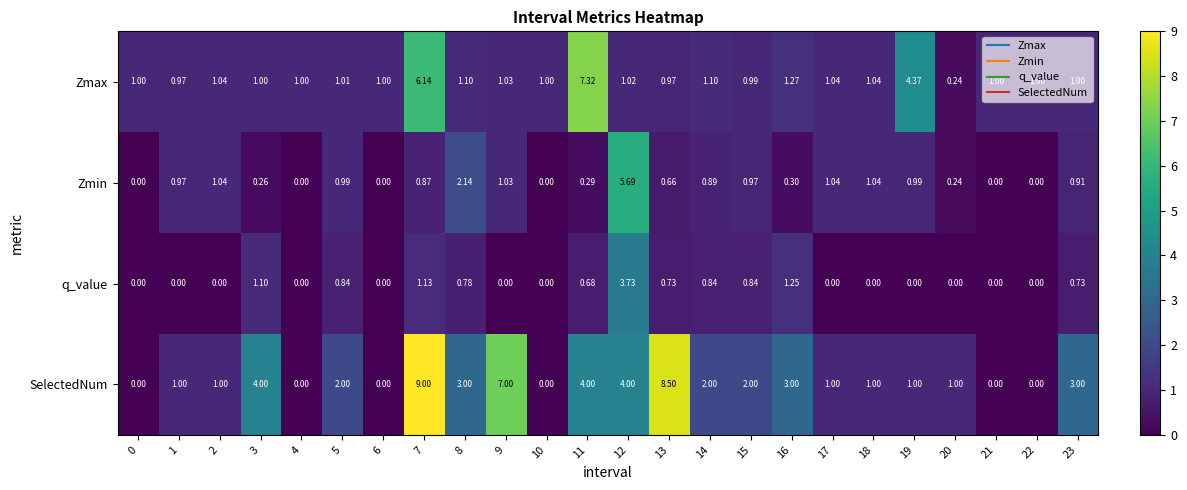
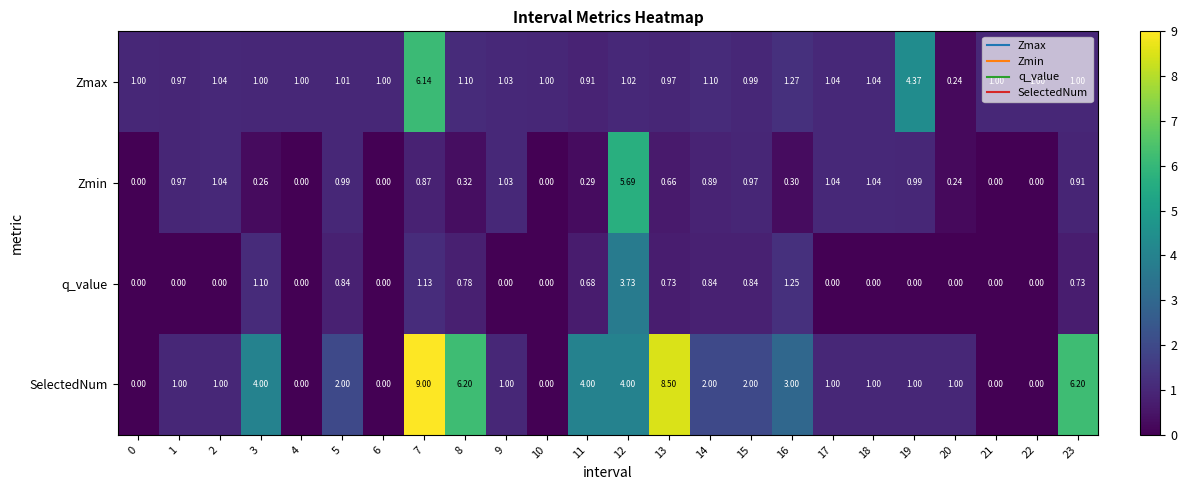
Zmax, 11: 7.32 -> 0.91
Zmin, 8: 2.14 -> 0.32
SelectedNum, 8: 3.00 -> 6.20
SelectedNum, 9: 7.00 -> 1.00
SelectedNum, 23: 3.00 -> 6.20
